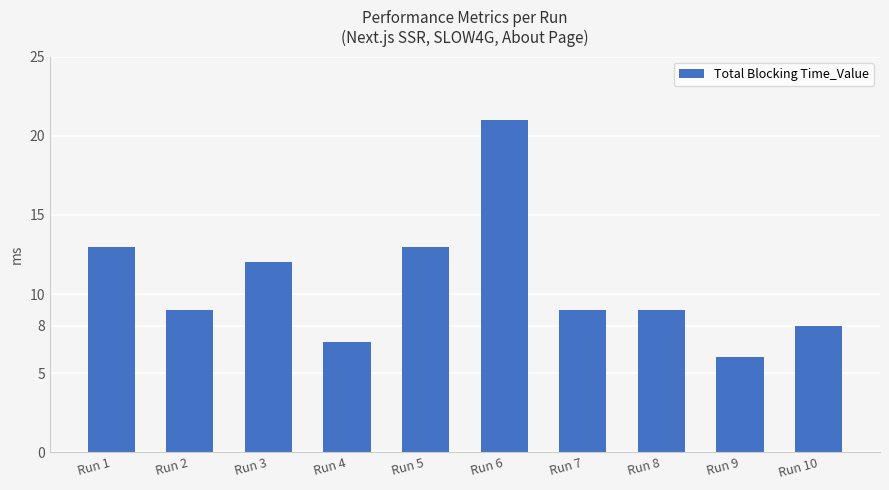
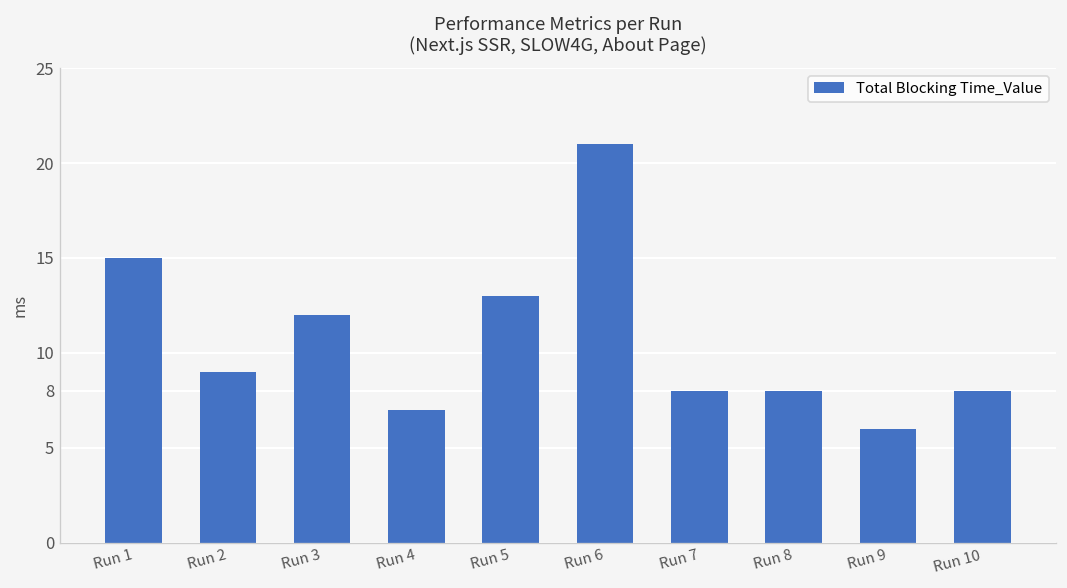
Run 1: 13 -> 15
Run 7: 9 -> 8
Run 8: 9 -> 8
